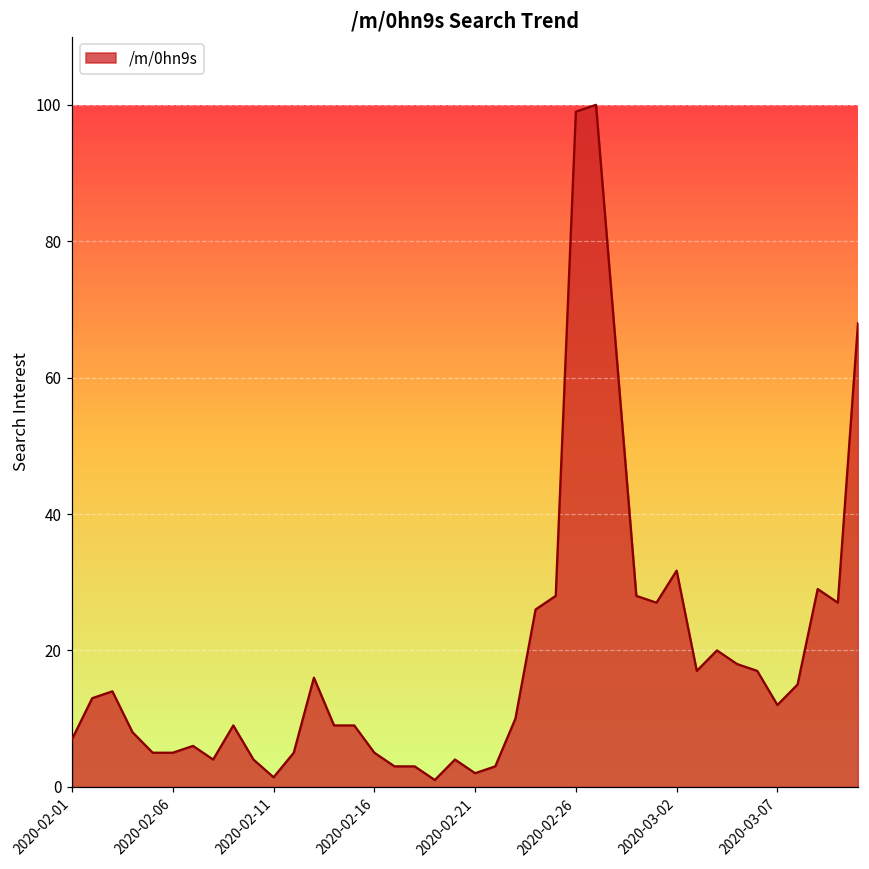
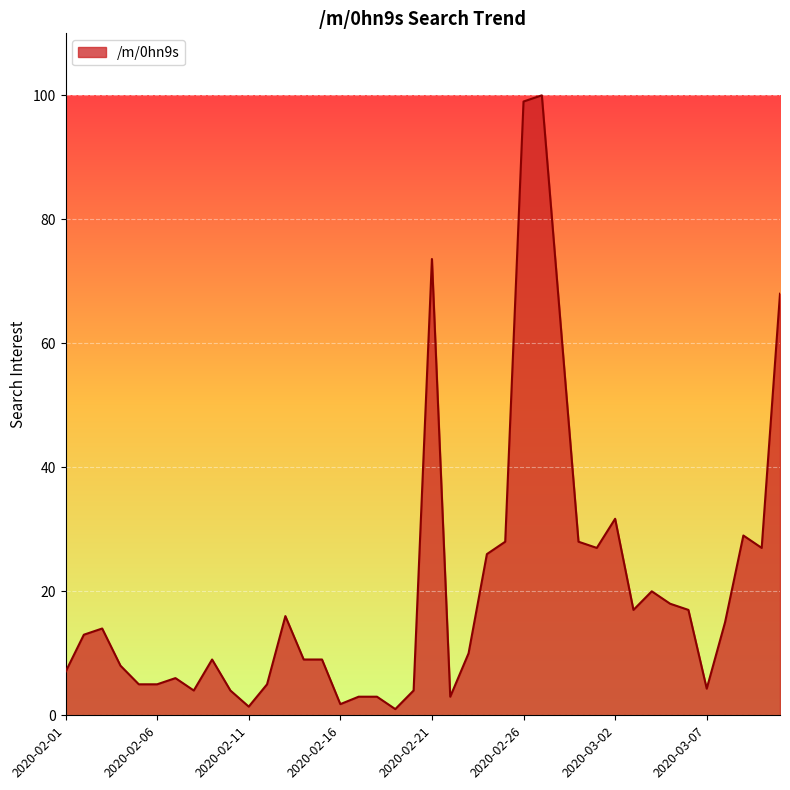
2020-02-16: 5 -> 2
2020-02-21: 2 -> 74
2020-03-07: 12 -> 4
